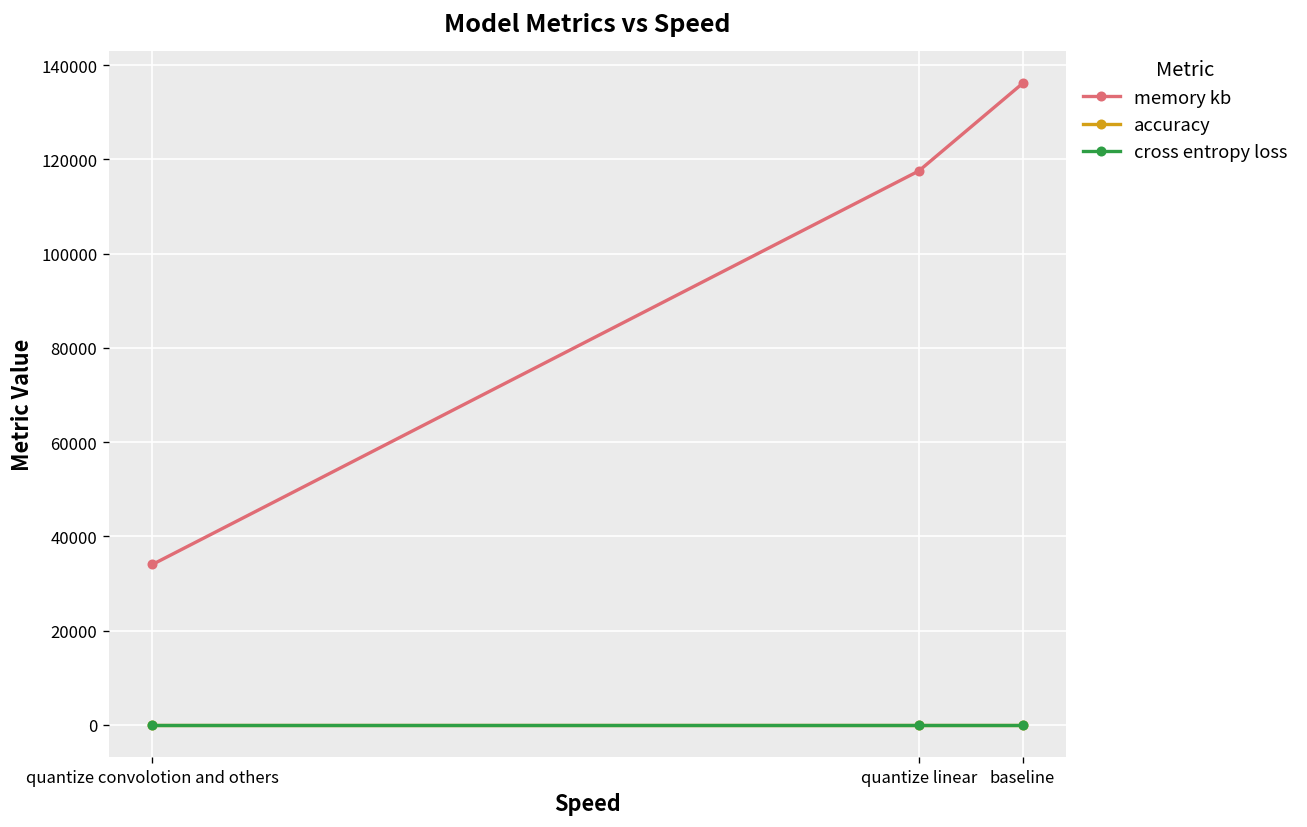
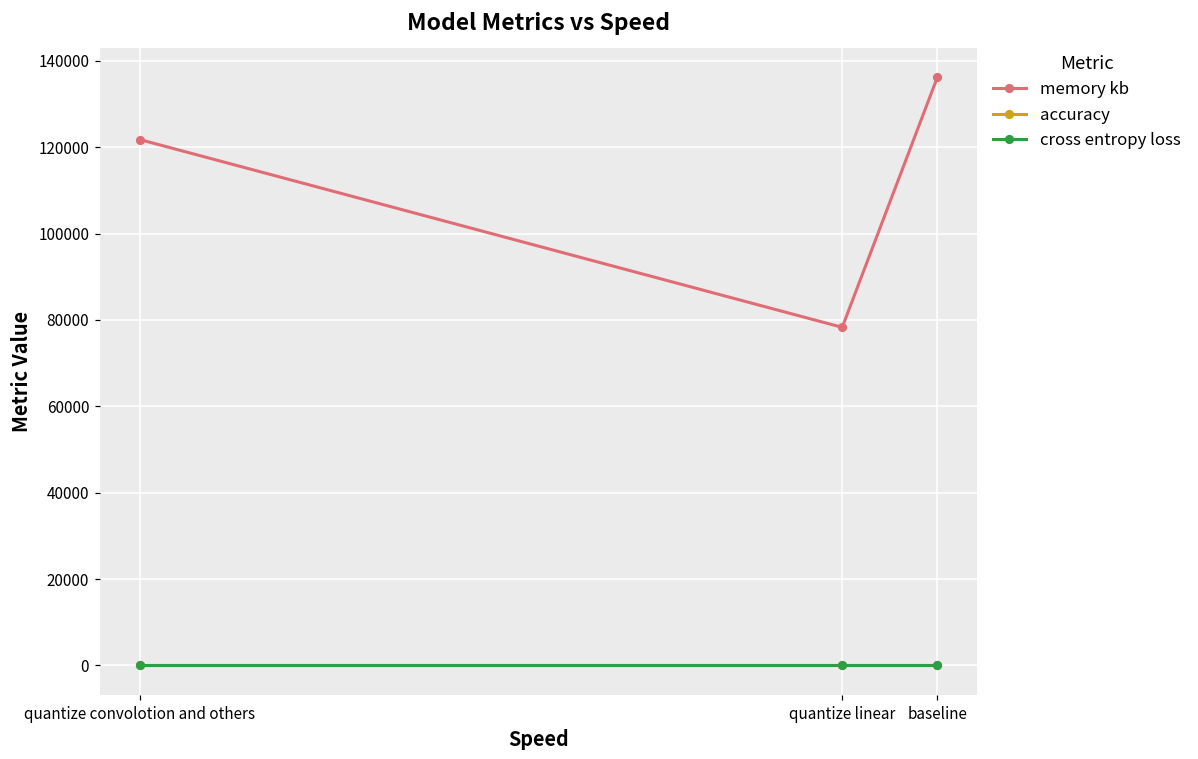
memory kb, quantize convolotion and others: 34000 -> 122000
memory kb, quantize linear: 118000 -> 78000
